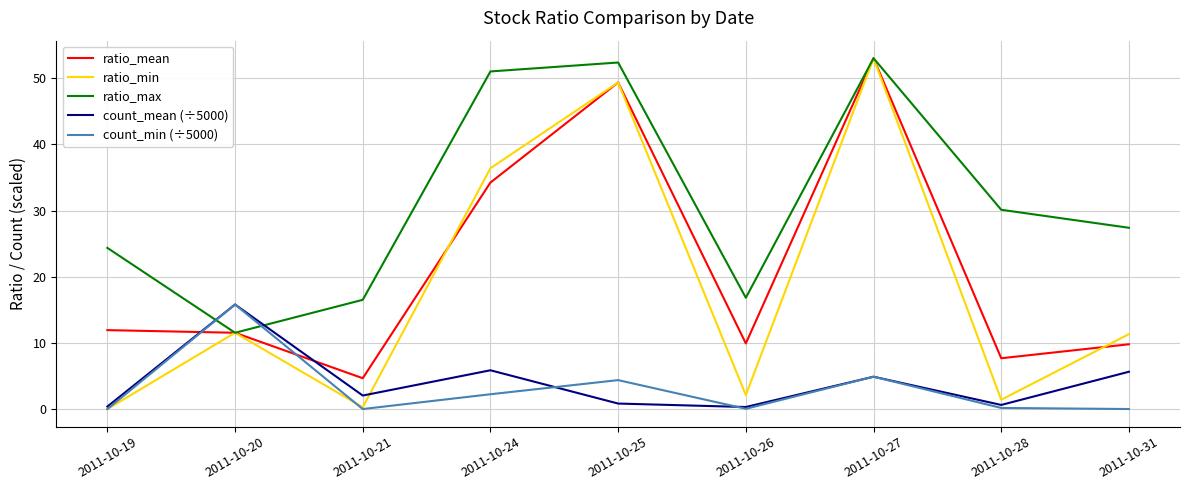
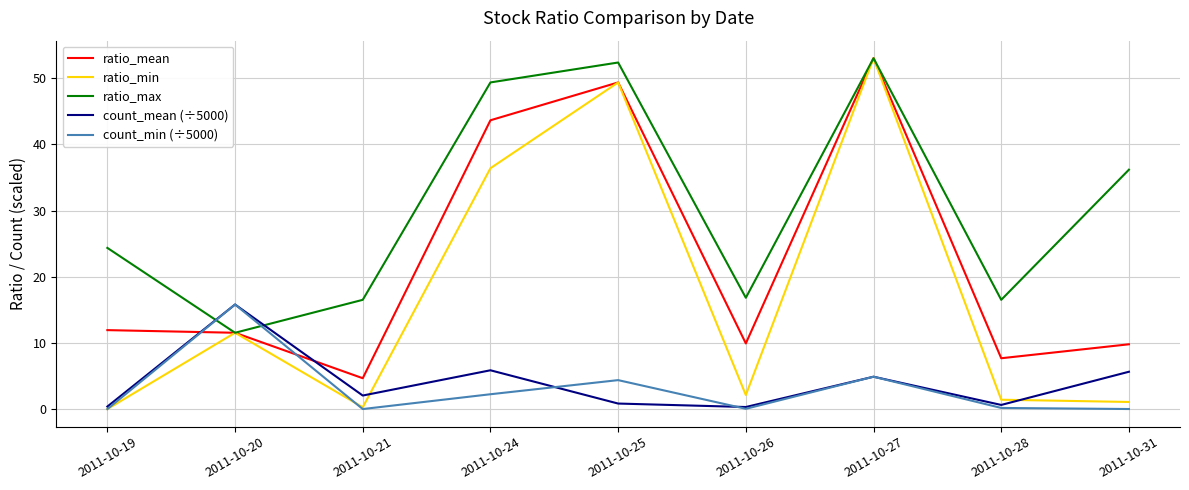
ratio_mean, 2011-10-24: 34 -> 44
ratio_max, 2011-10-24: 51 -> 49
ratio_max, 2011-10-28: 30 -> 17
ratio_min, 2011-10-31: 11 -> 1
ratio_max, 2011-10-31: 27 -> 36
